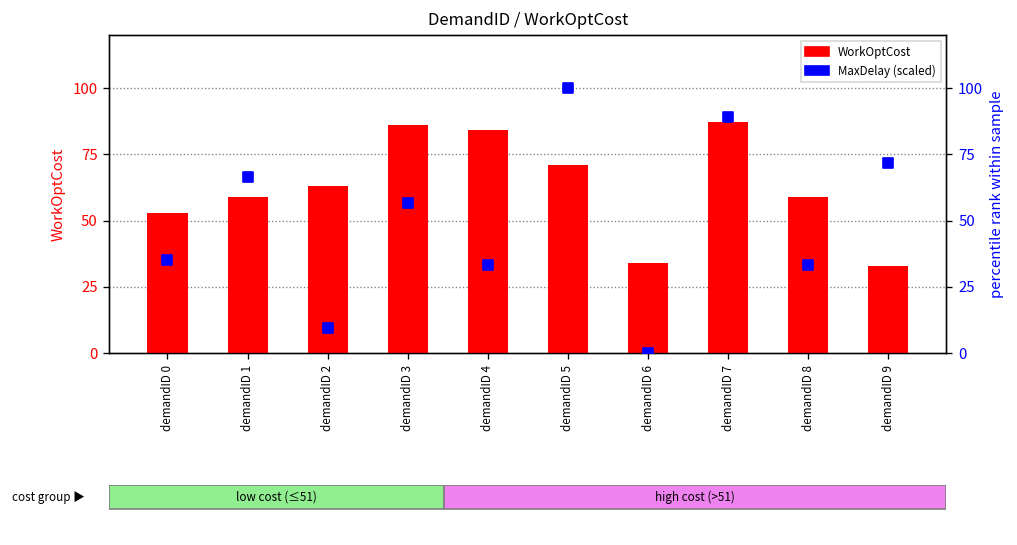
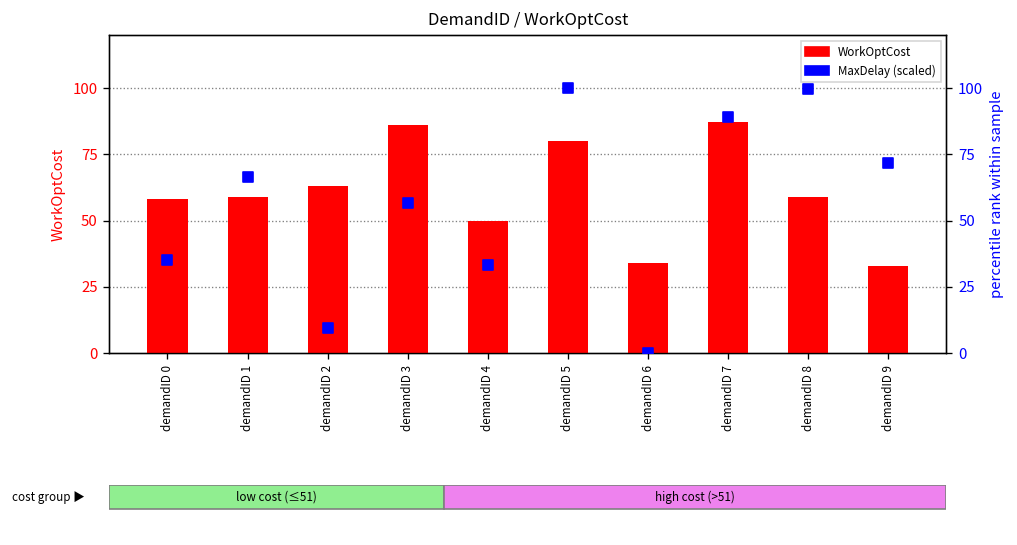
WorkOptCost, demandID 0: 53 -> 58
WorkOptCost, demandID 4: 84 -> 50
WorkOptCost, demandID 5: 71 -> 80
MaxDelay (scaled), demandID 8: 33 -> 100
